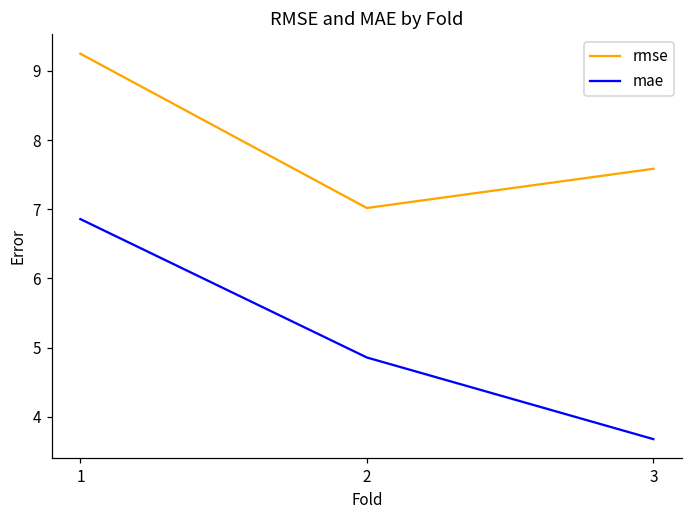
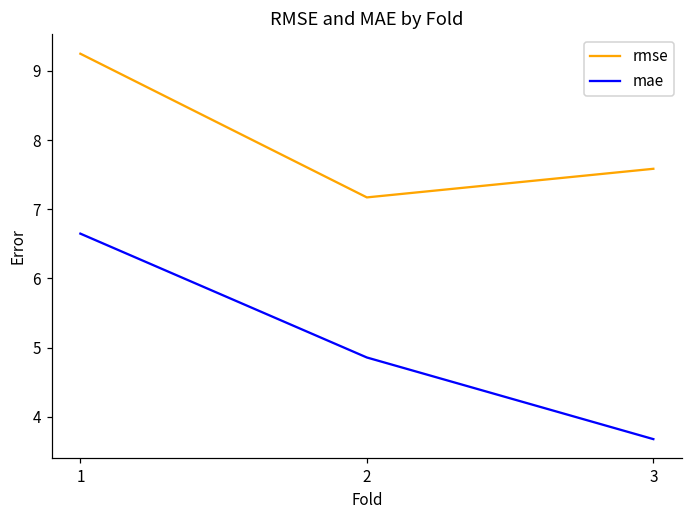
mae, 1: 6.9 -> 6.6
rmse, 2: 7.0 -> 7.2
